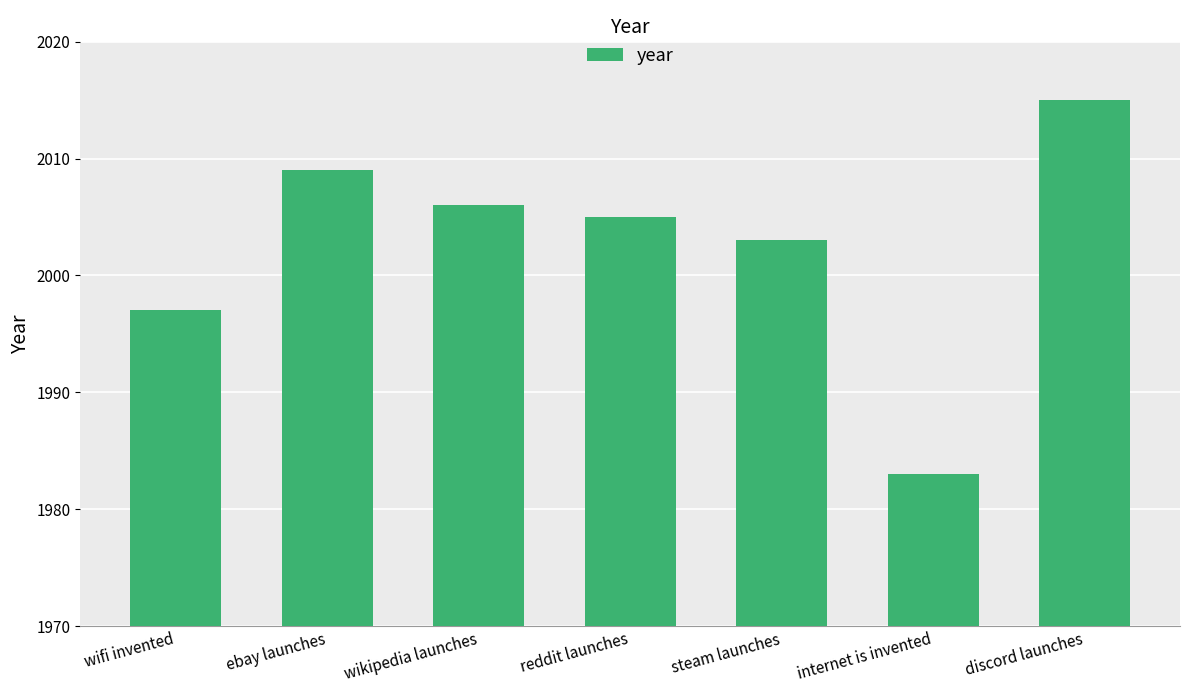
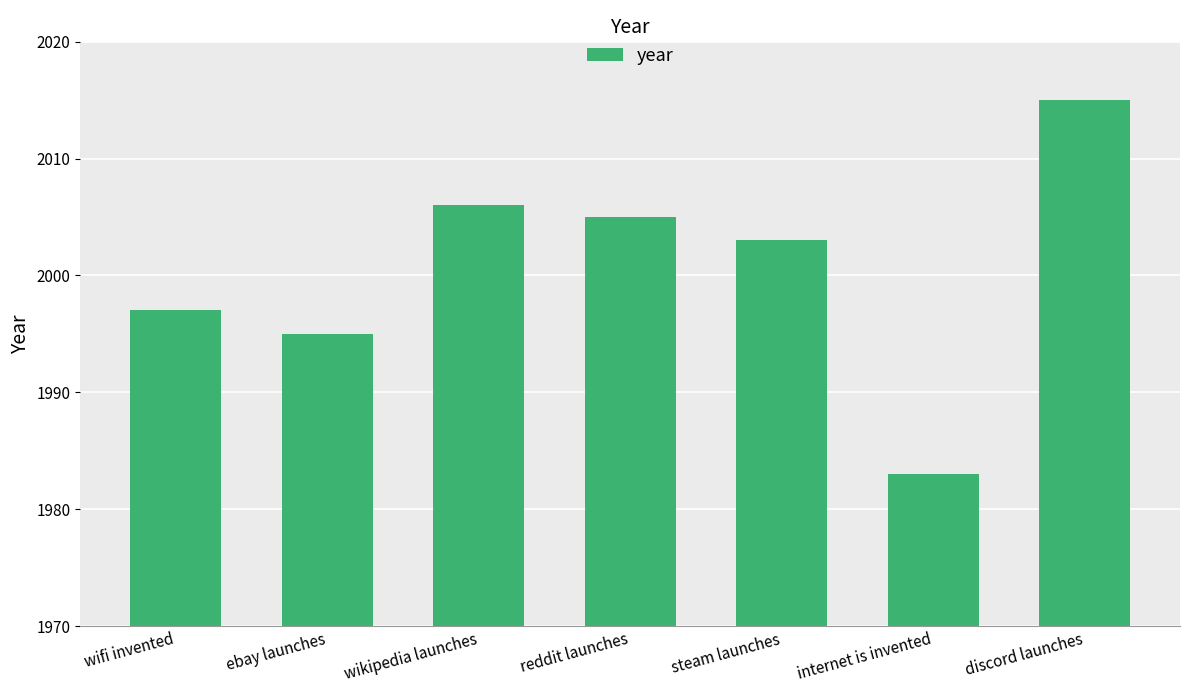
ebay launches: 2009 -> 1995
